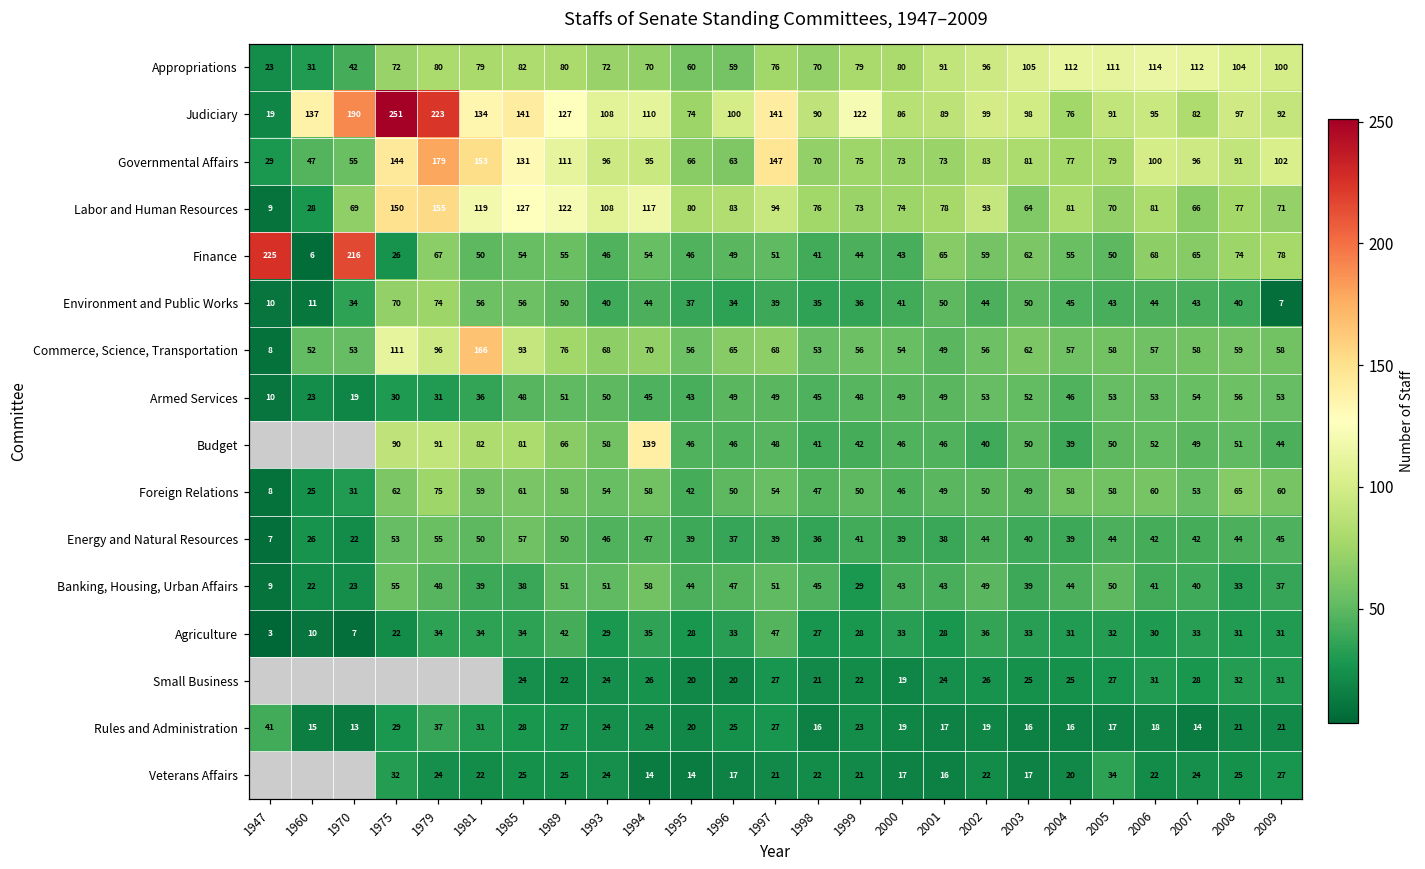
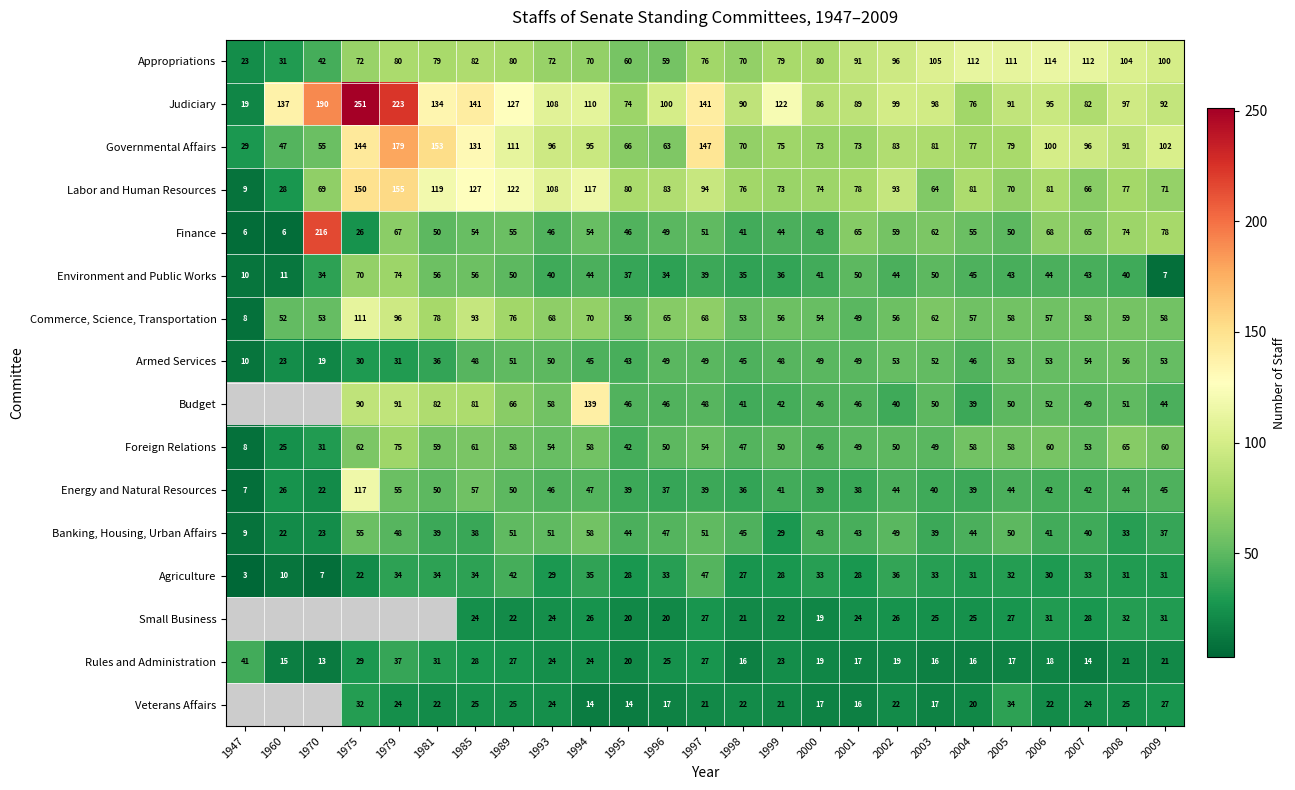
Finance, 1947: 225 -> 6
Commerce, Science, Transportation, 1981: 166 -> 78
Energy and Natural Resources, 1975: 53 -> 117
